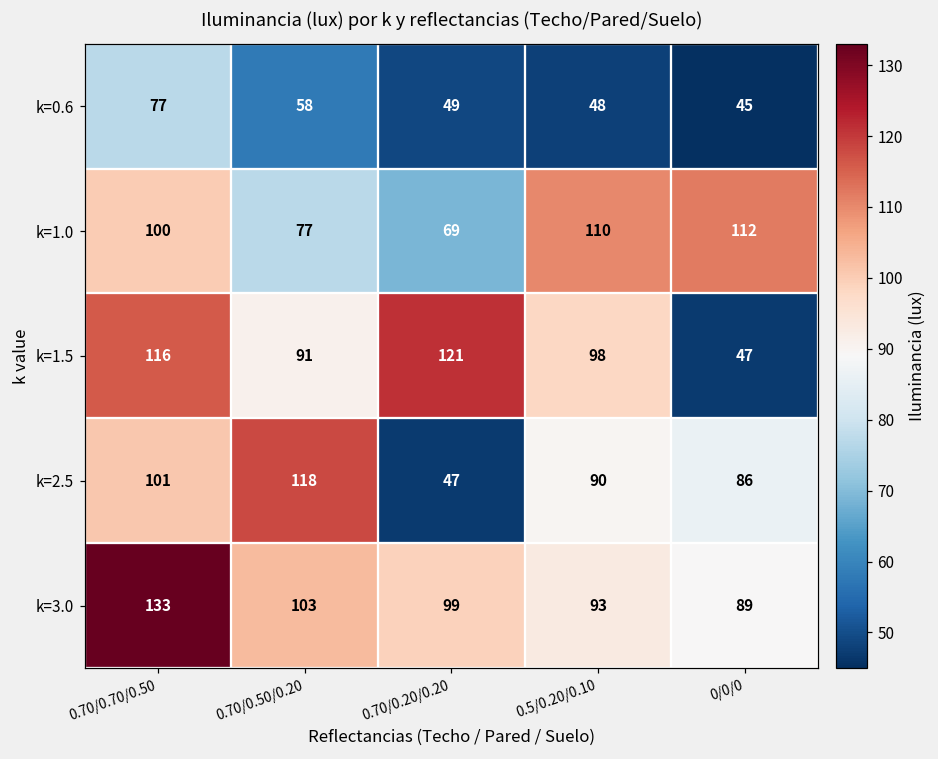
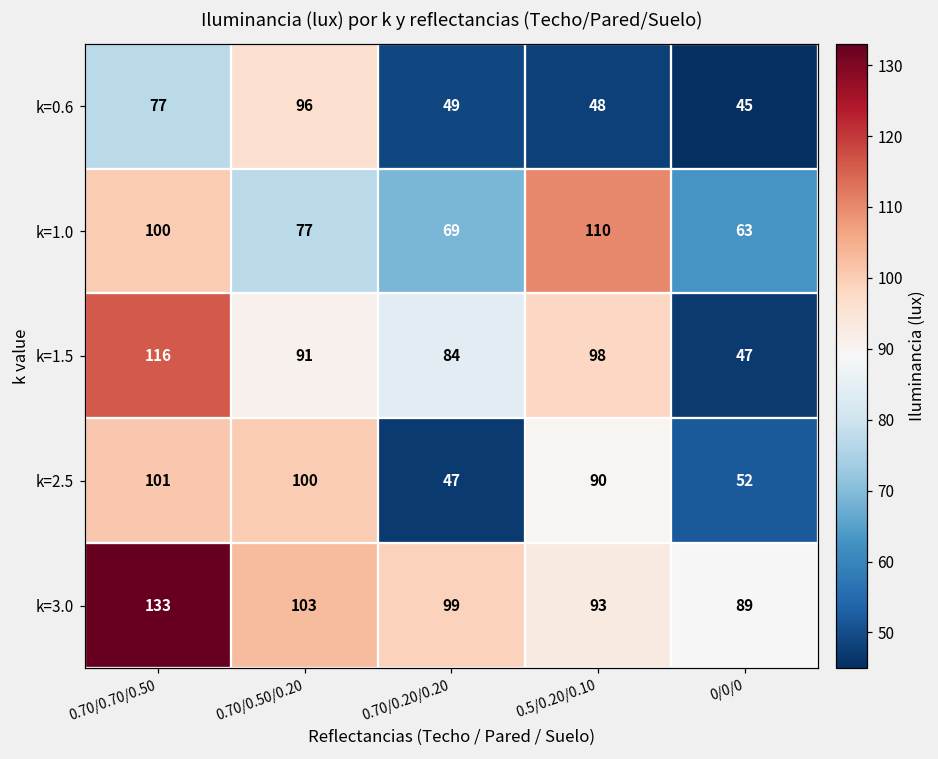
k=0.6, 0.70/0.50/0.20: 58 -> 96
k=1.0, 0/0/0: 112 -> 63
k=1.5, 0.70/0.20/0.20: 121 -> 84
k=2.5, 0.70/0.50/0.20: 118 -> 100
k=2.5, 0/0/0: 86 -> 52
